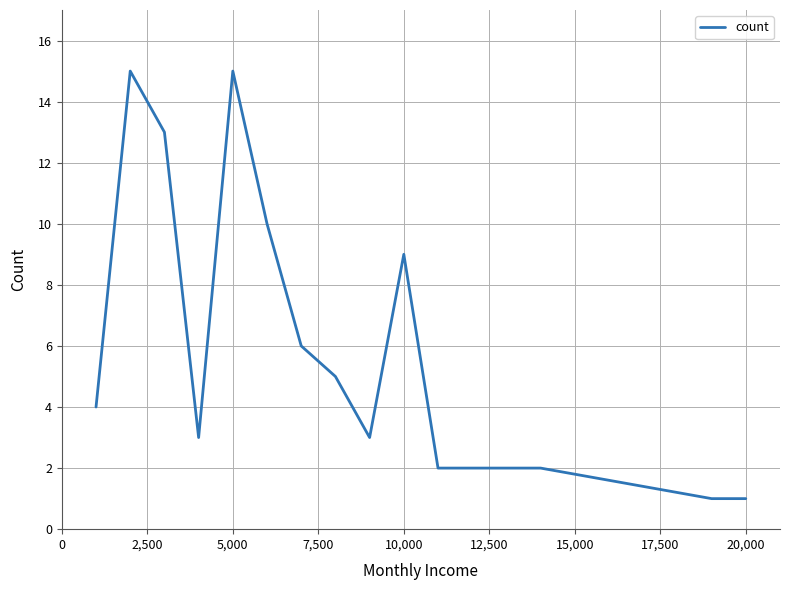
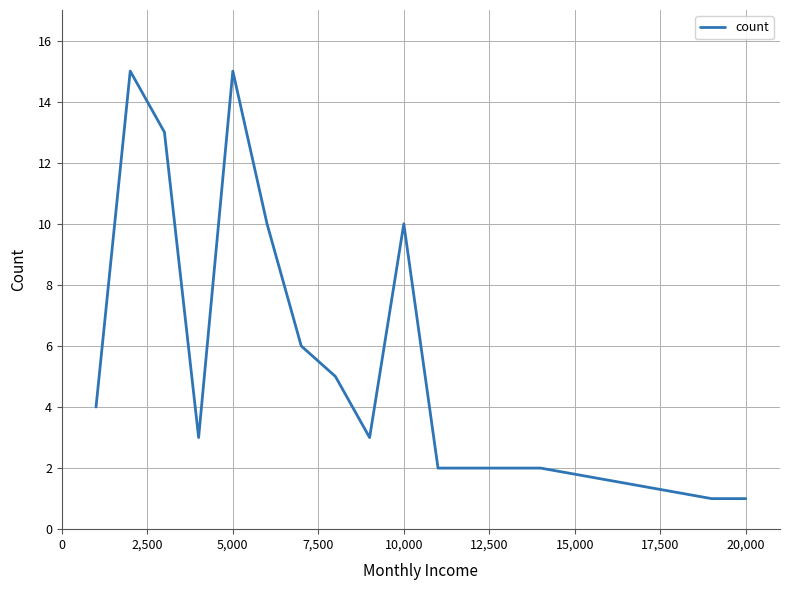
10,000: 9 -> 10
